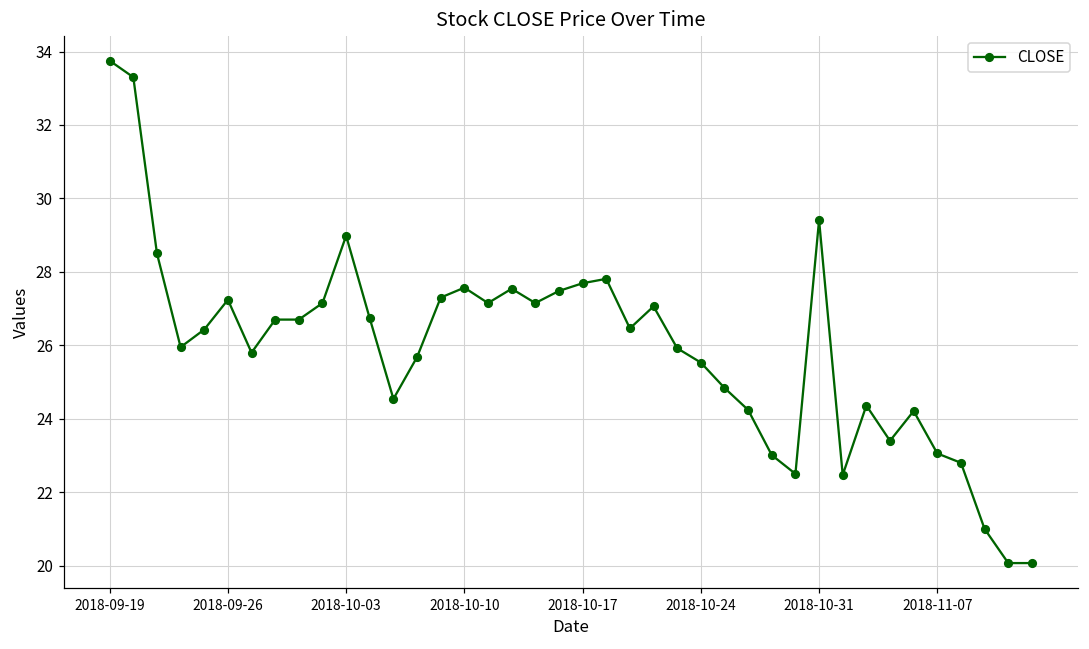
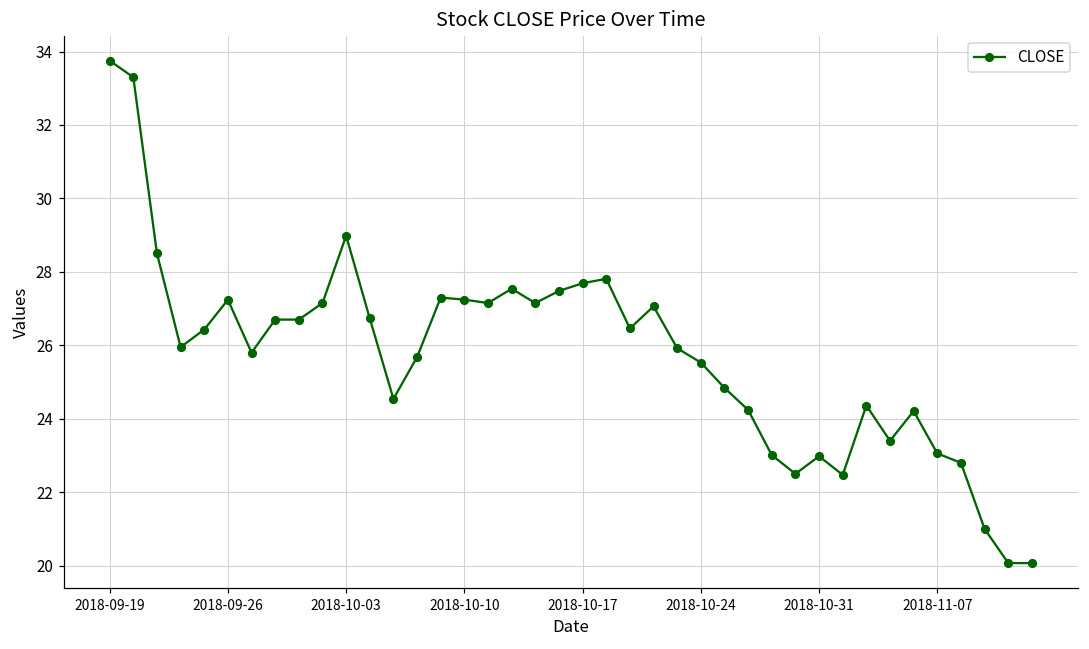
2018-10-10: 27.6 -> 27.2
2018-10-31: 29.4 -> 23.0
